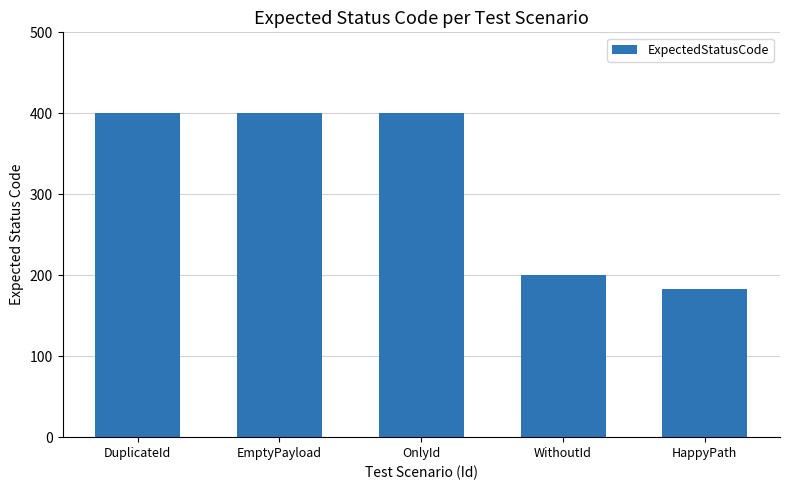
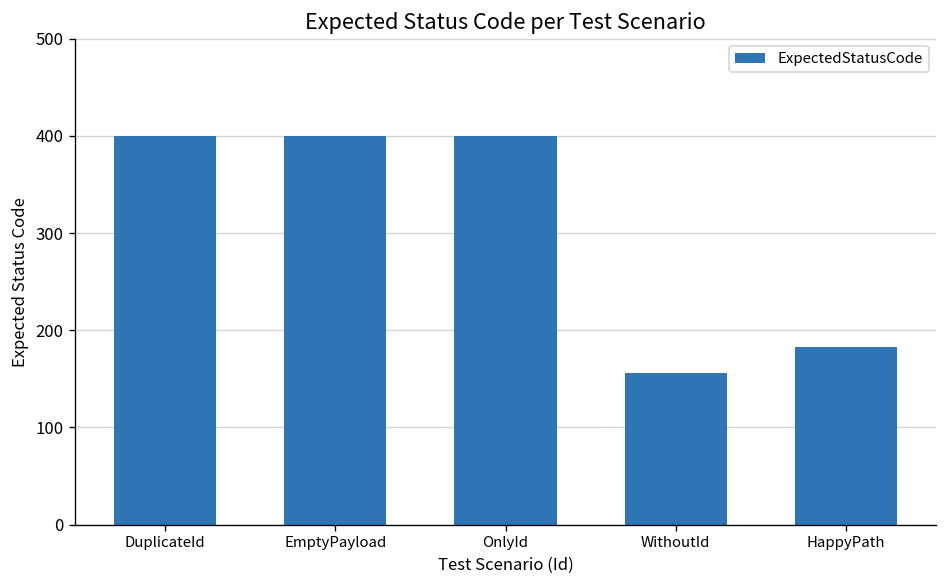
WithoutId: 200 -> 160
